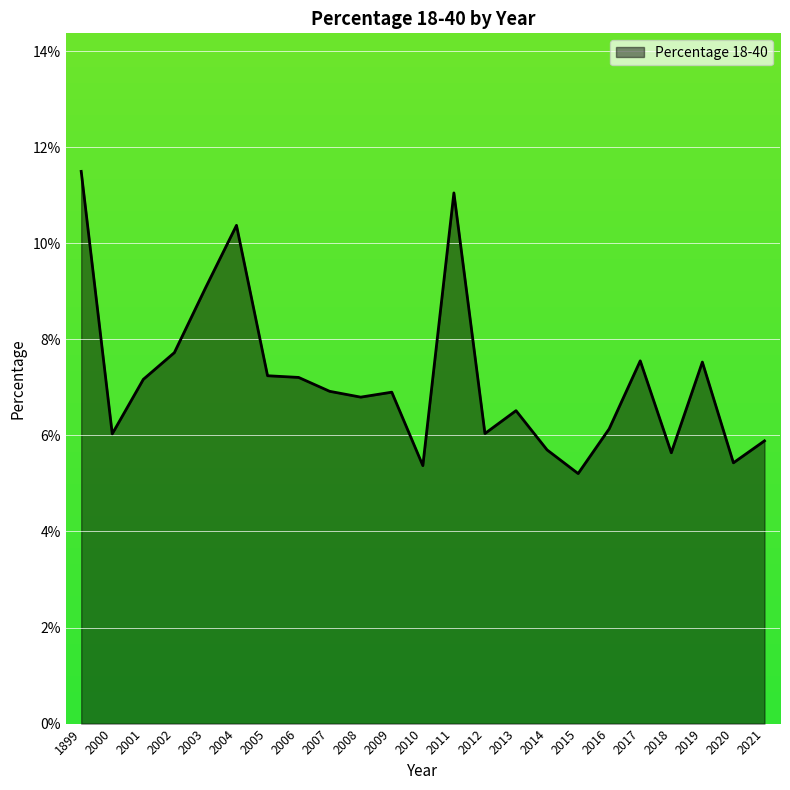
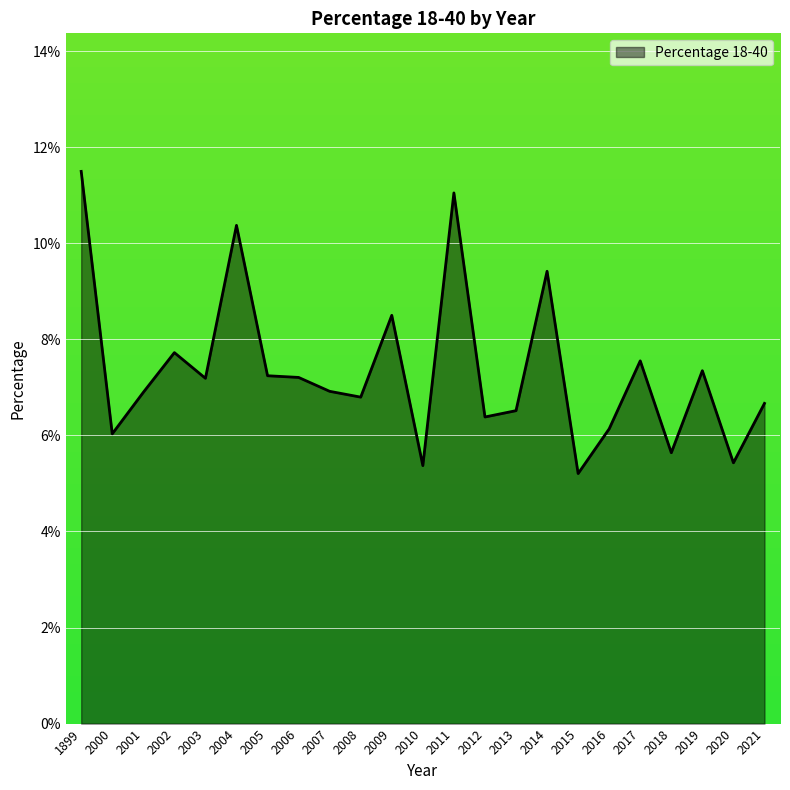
2001: 7.2% -> 6.9%
2003: 9.1% -> 7.2%
2009: 6.9% -> 8.5%
2012: 6.0% -> 6.4%
2014: 5.7% -> 9.4%
2019: 7.5% -> 7.3%
2021: 5.9% -> 6.7%
